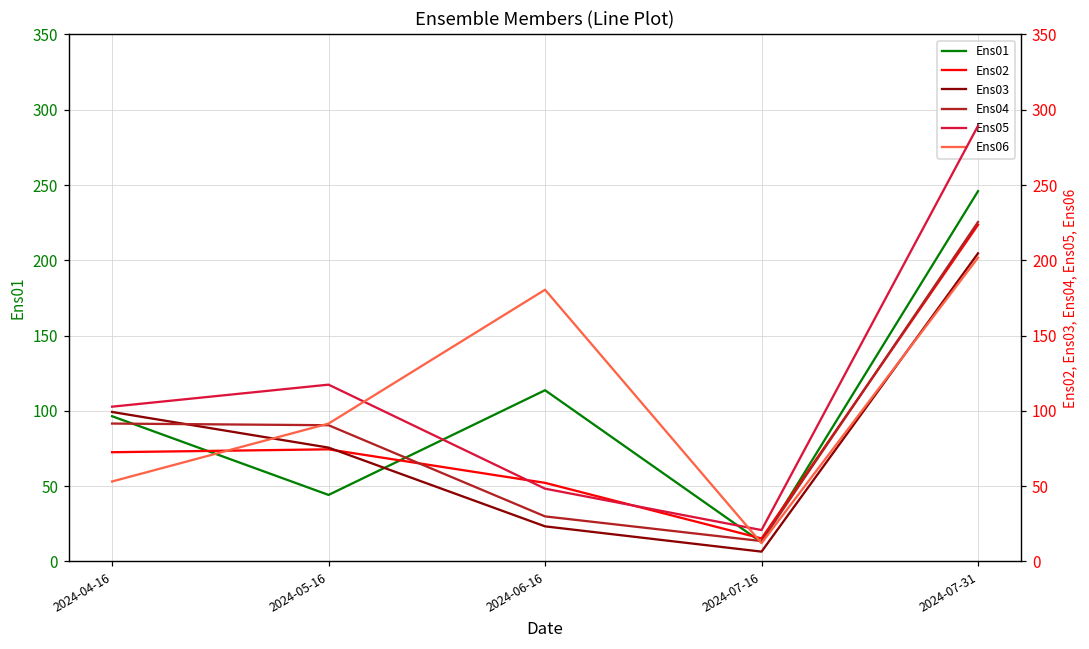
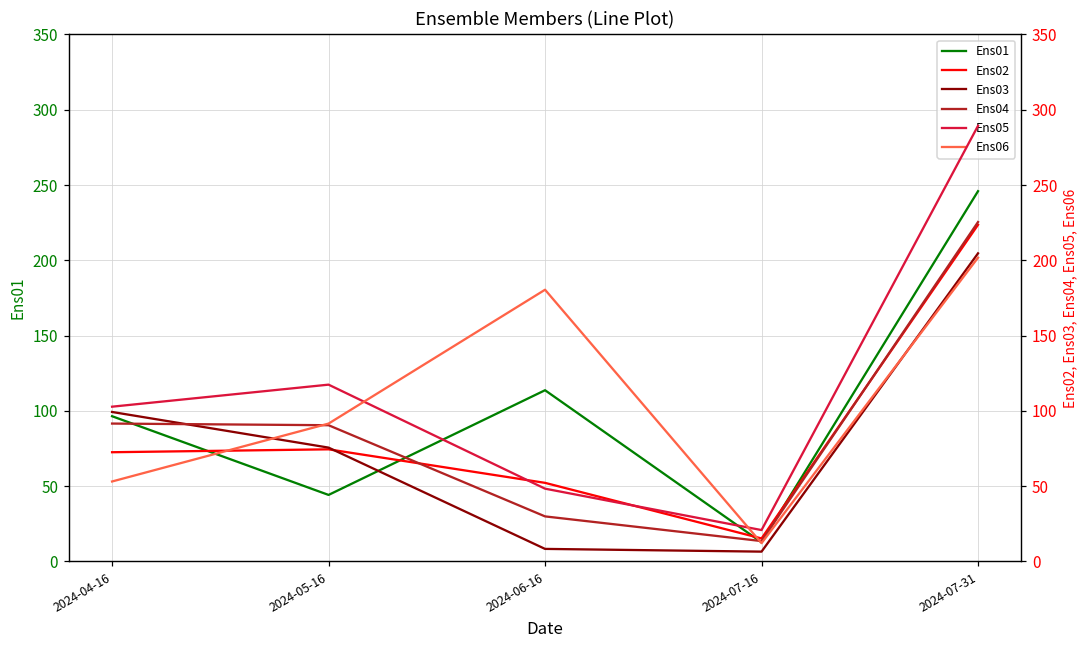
Ens03, 2024-06-16: 23 -> 8
